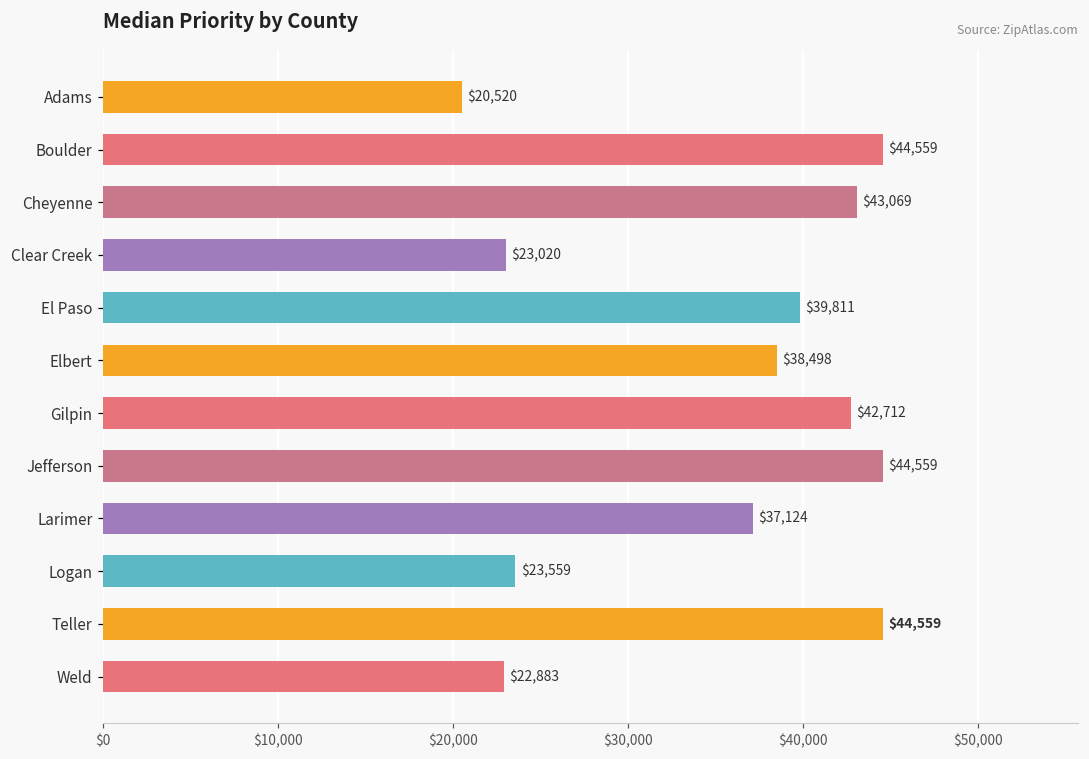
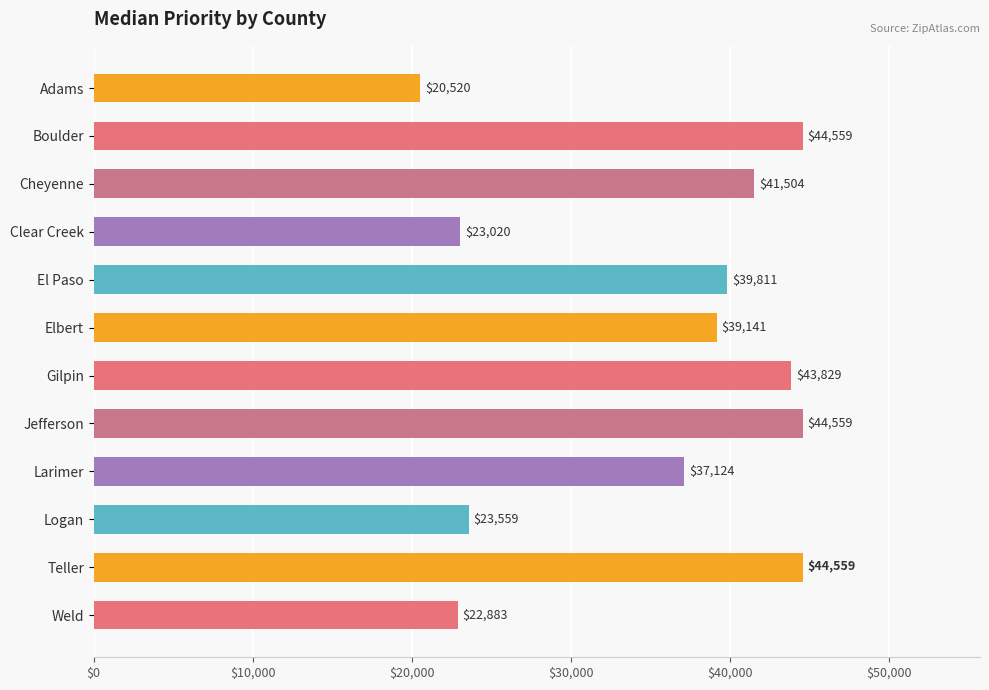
Cheyenne: $43,069 -> $41,504
Elbert: $38,498 -> $39,141
Gilpin: $42,712 -> $43,829
